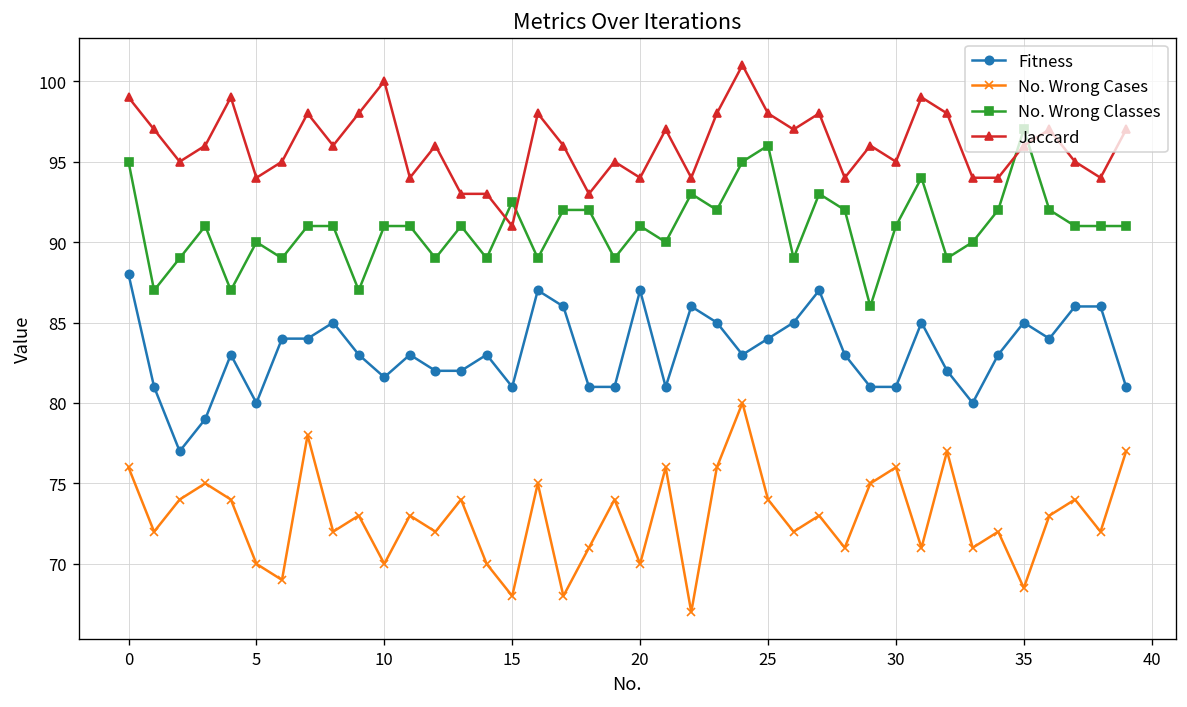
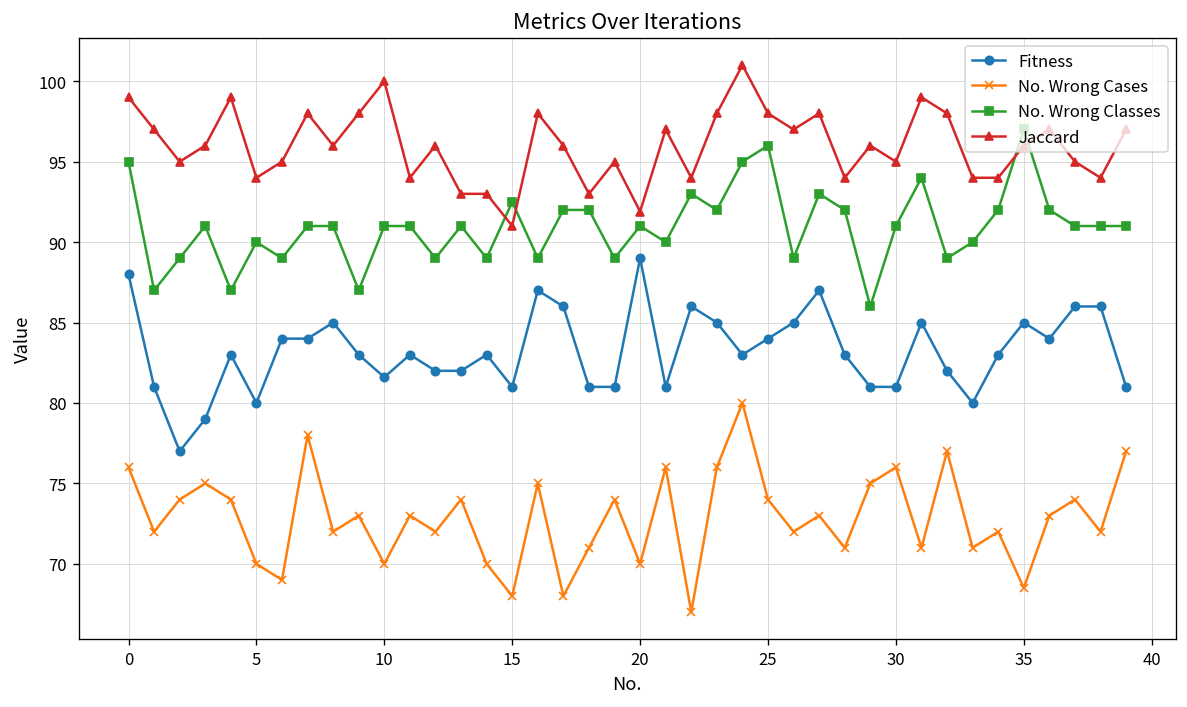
Fitness, 20: 87 -> 89
Jaccard, 20: 94.0 -> 91.9
